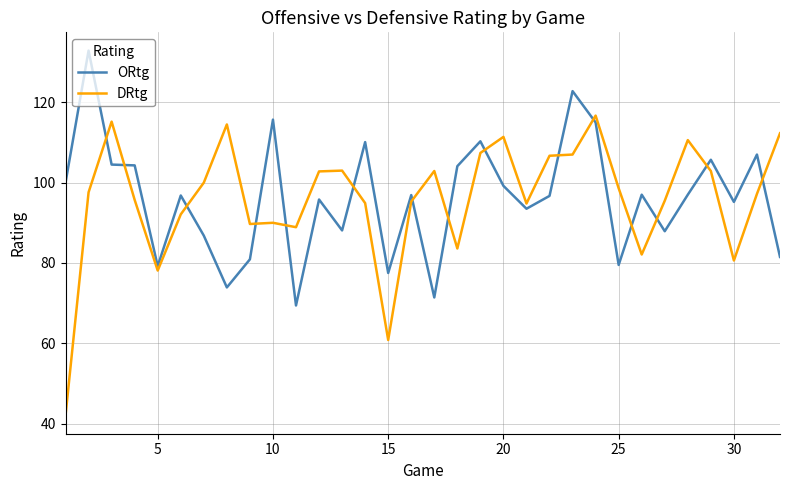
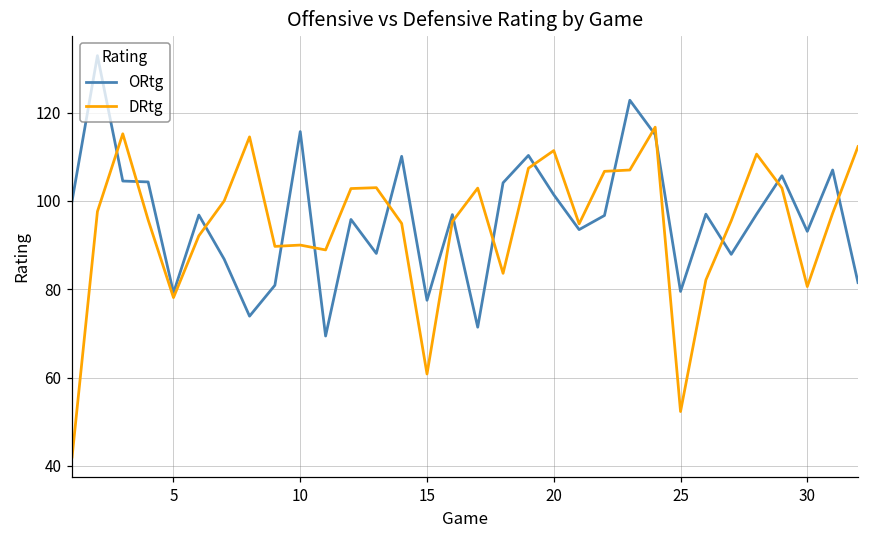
ORtg, 20: 99 -> 101
DRtg, 25: 99 -> 52
ORtg, 30: 95 -> 93
